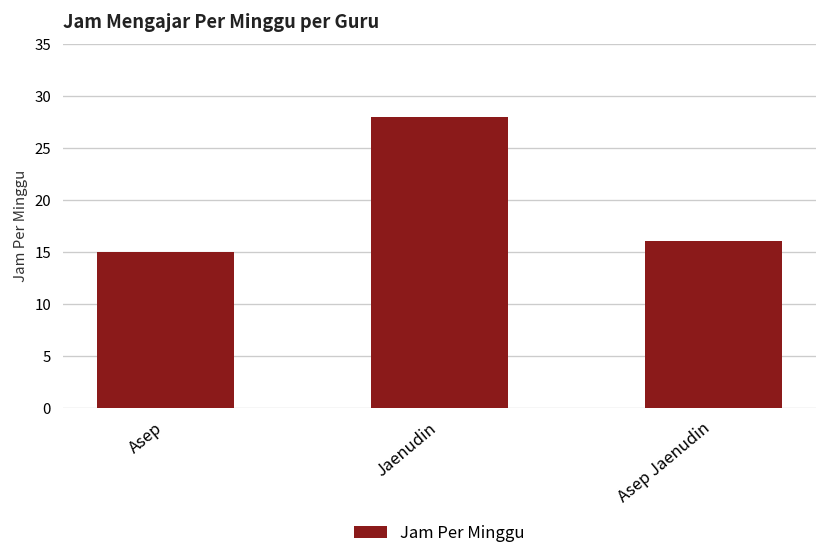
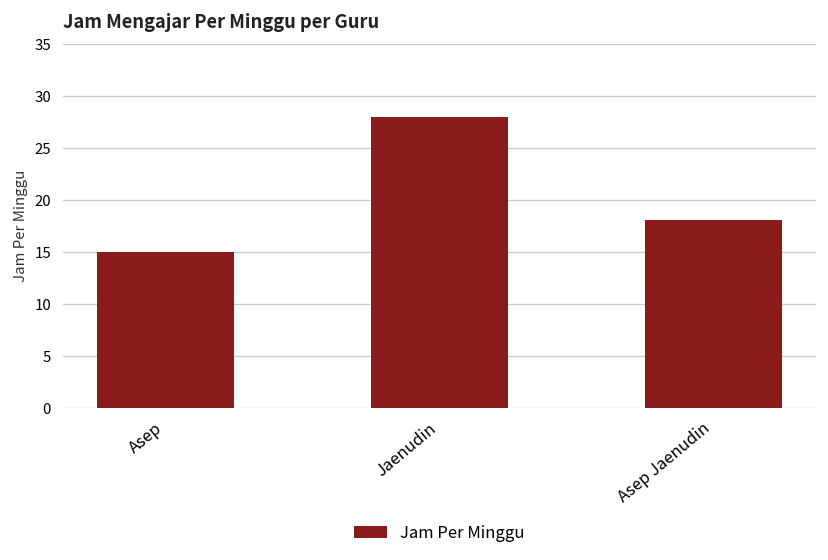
Asep Jaenudin: 16 -> 18
